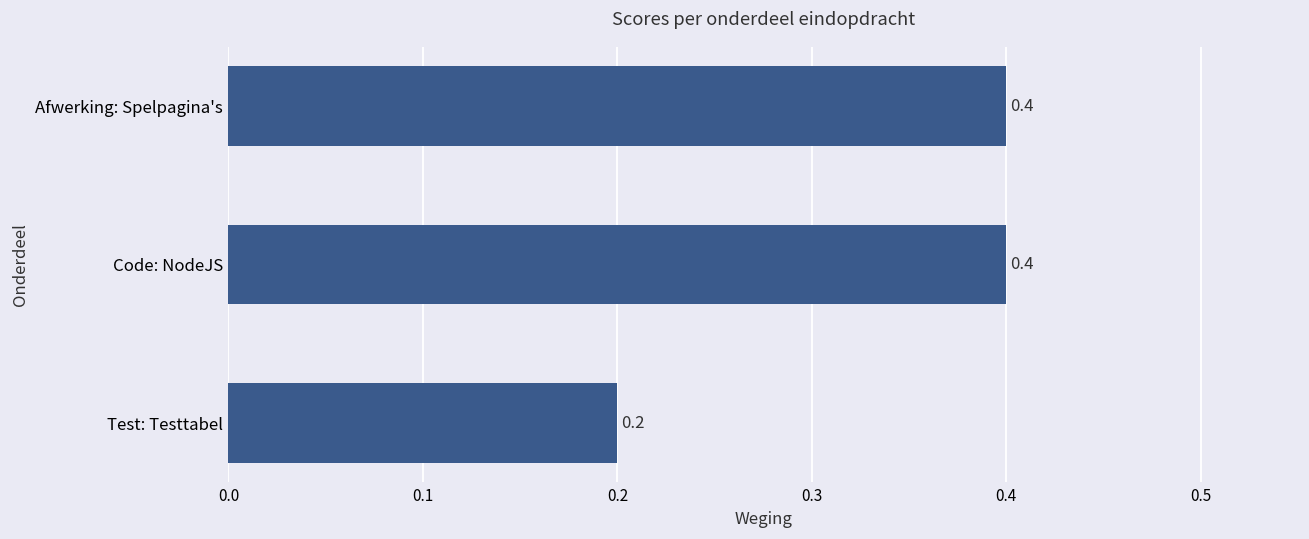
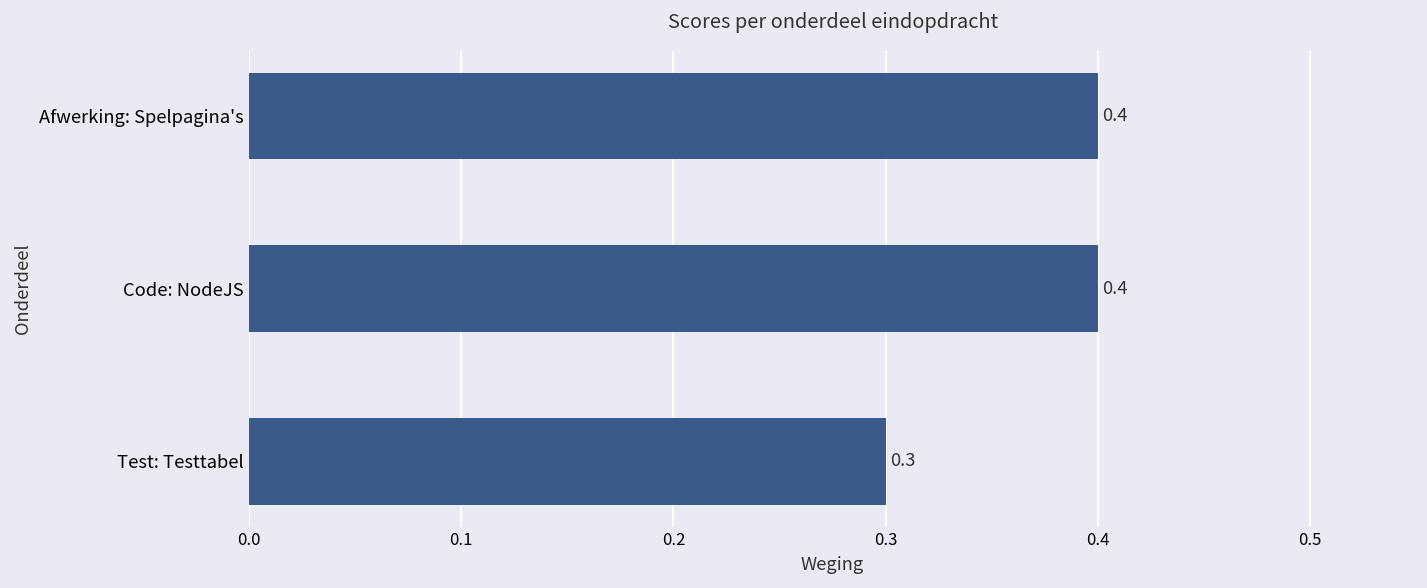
Test: Testtabel: 0.2 -> 0.3
